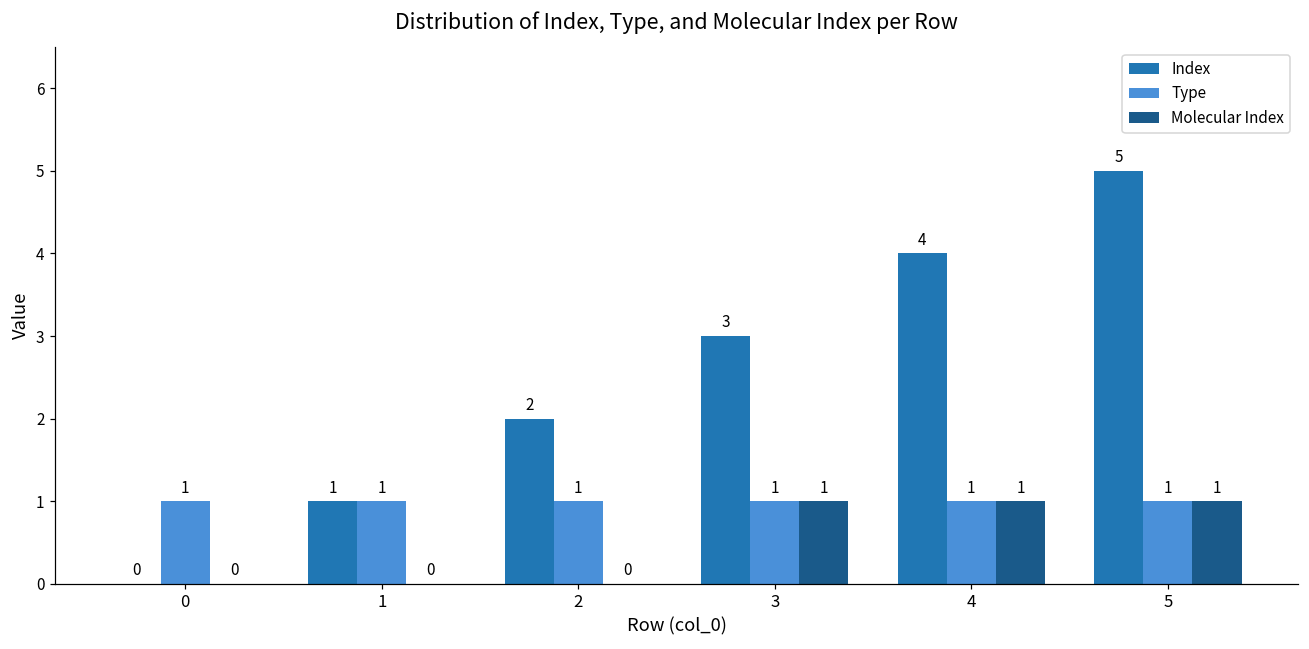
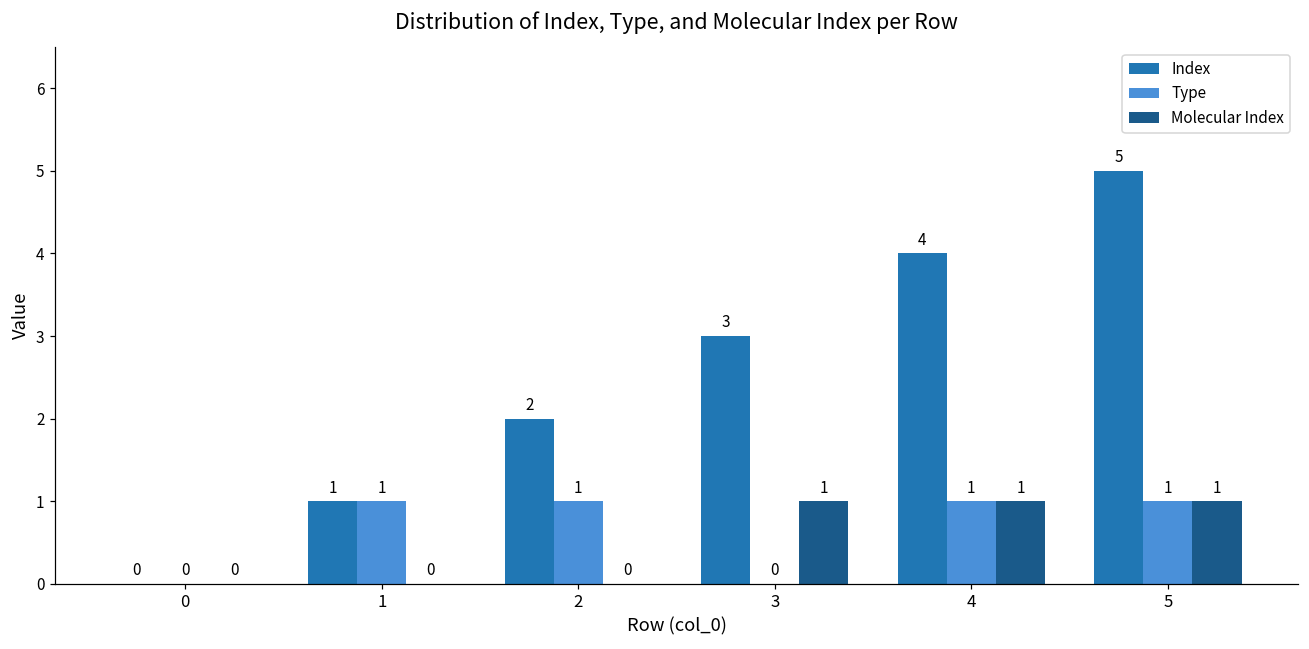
Type, 0: 1 -> 0
Type, 3: 1 -> 0
